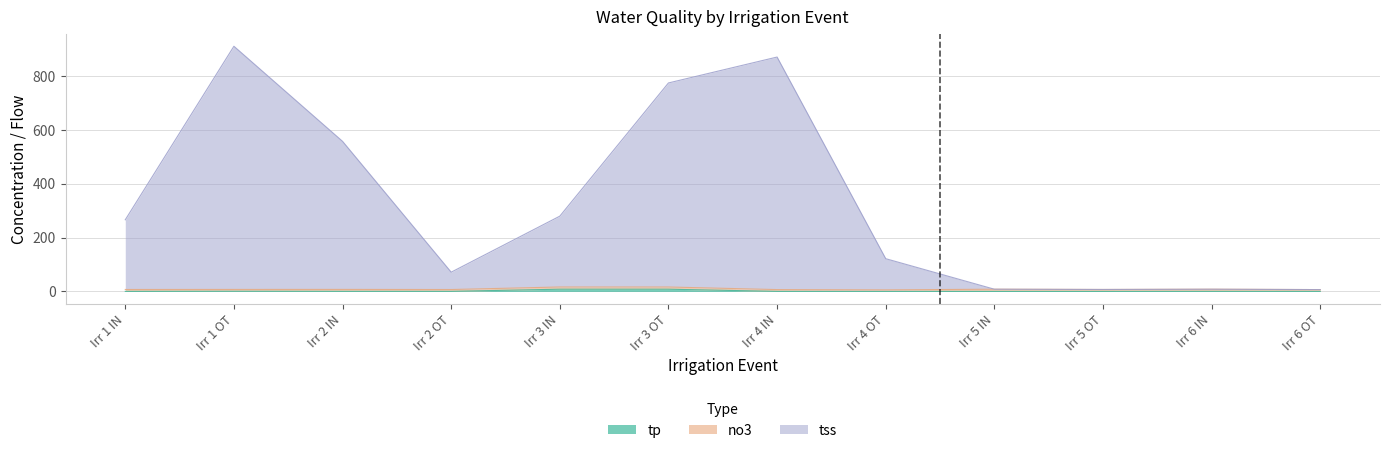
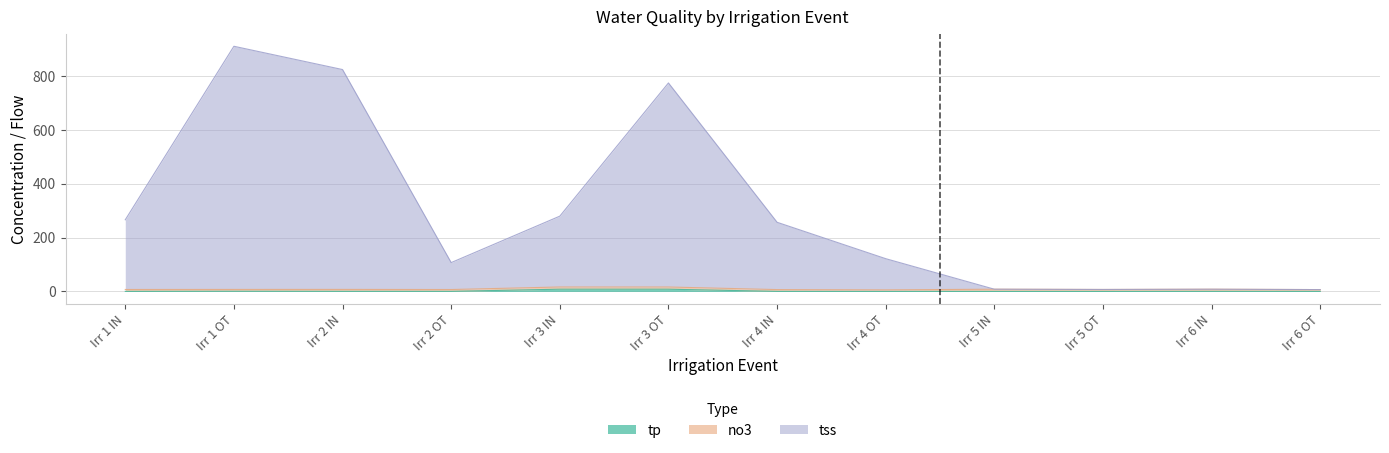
tss, Irr 2 IN: 550 -> 820
tss, Irr 2 OT: 60 -> 100
tss, Irr 4 IN: 860 -> 250
